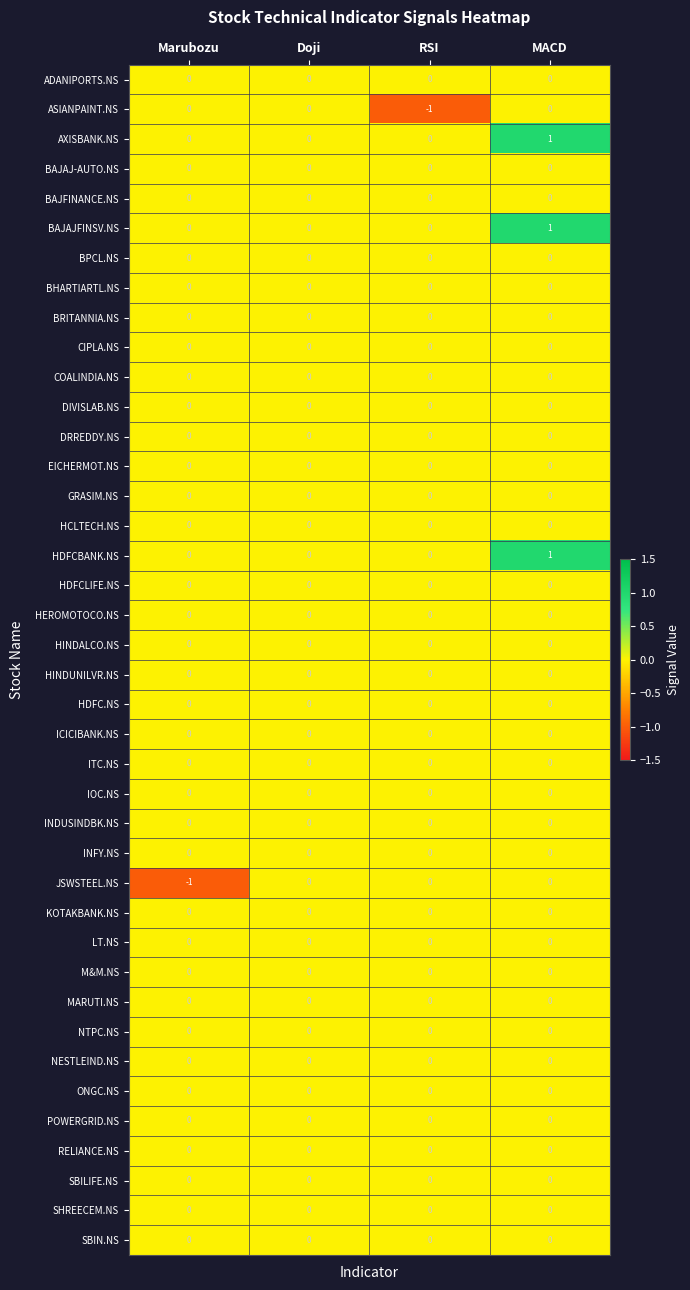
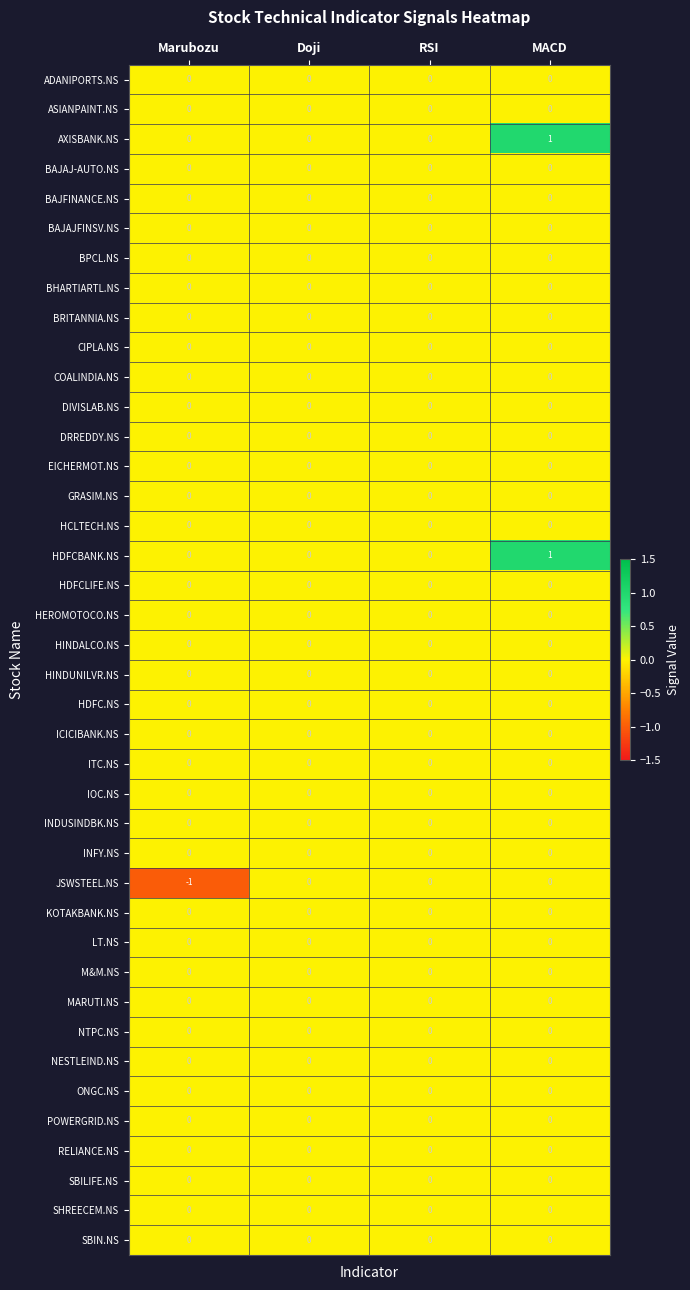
ASIANPAINT.NS, RSI: -1 -> 0
BAJAJFINSV.NS, MACD: 1 -> 0
